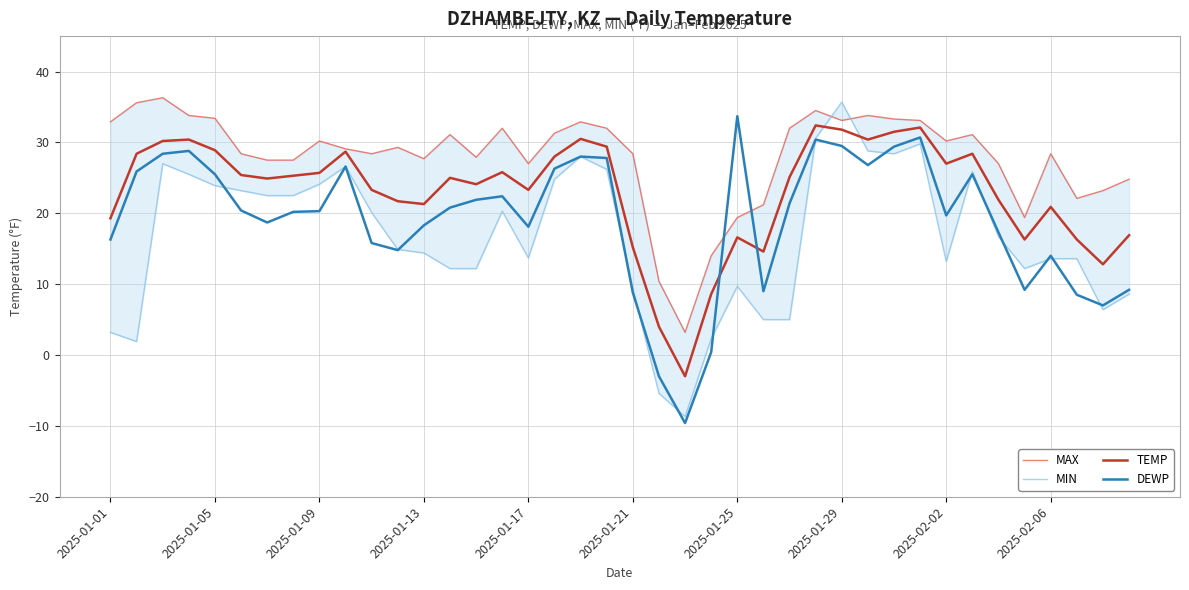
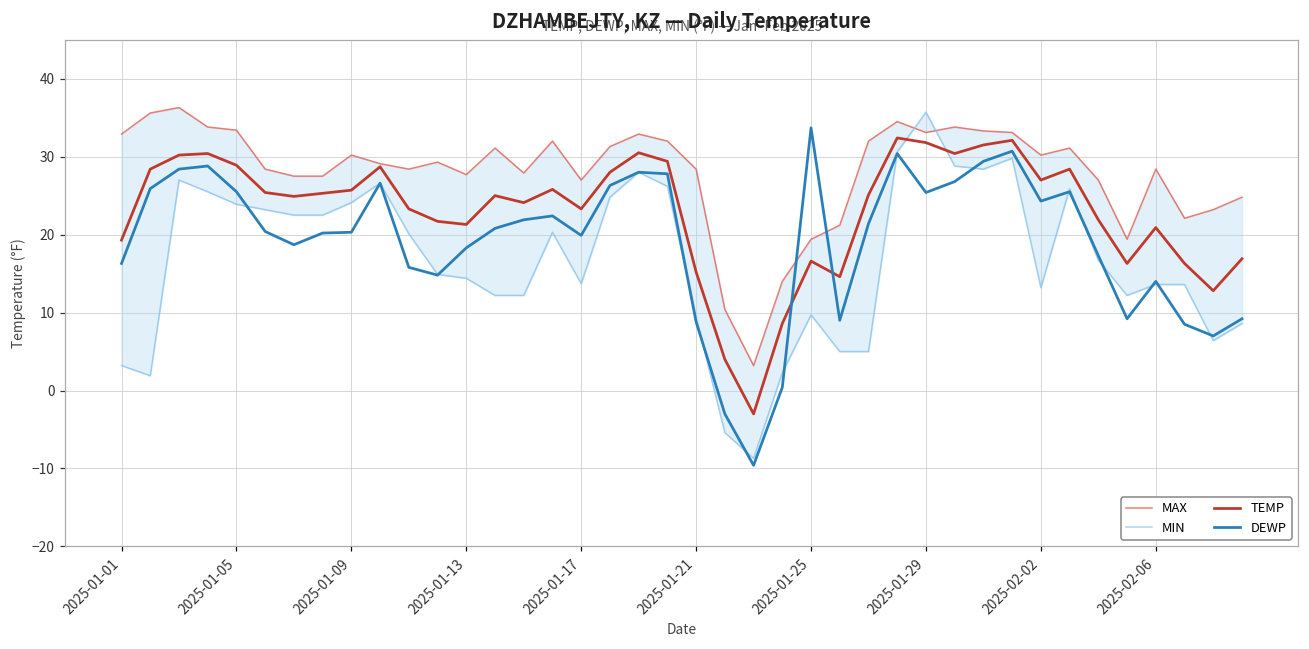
DEWP, 2025-01-17: 18 -> 20
DEWP, 2025-01-29: 30 -> 25
DEWP, 2025-02-02: 20 -> 24
